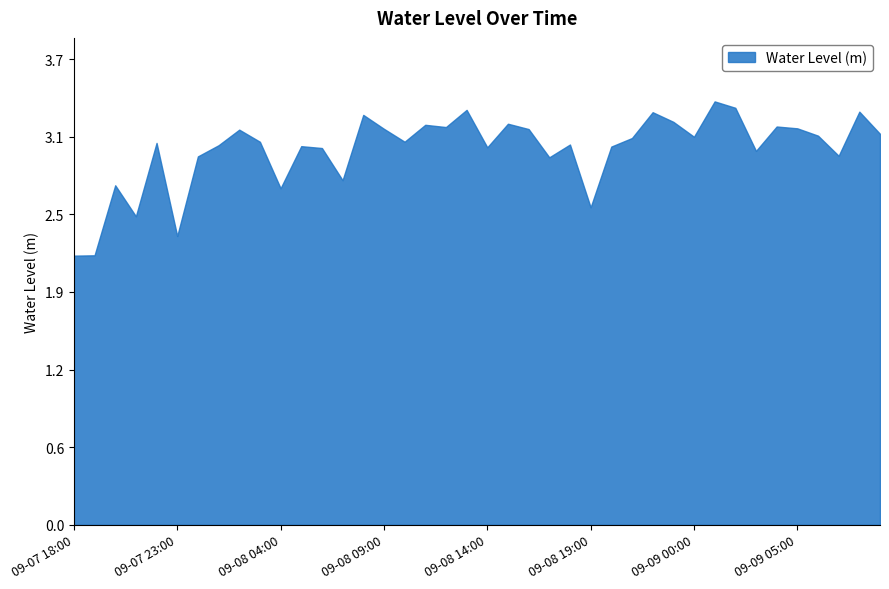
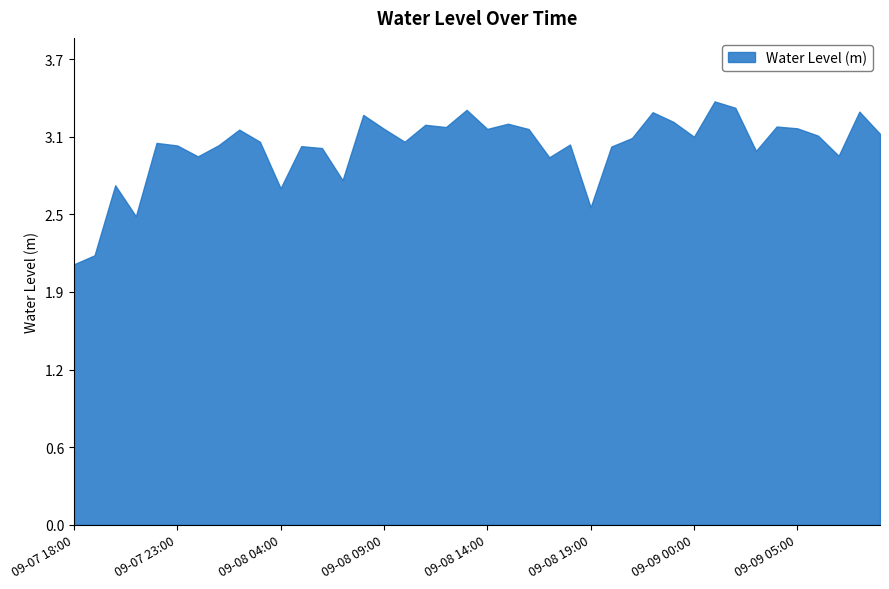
09-07 18:00: 2.14 -> 2.07
09-07 23:00: 2.30 -> 3.02
09-08 14:00: 3.01 -> 3.15
